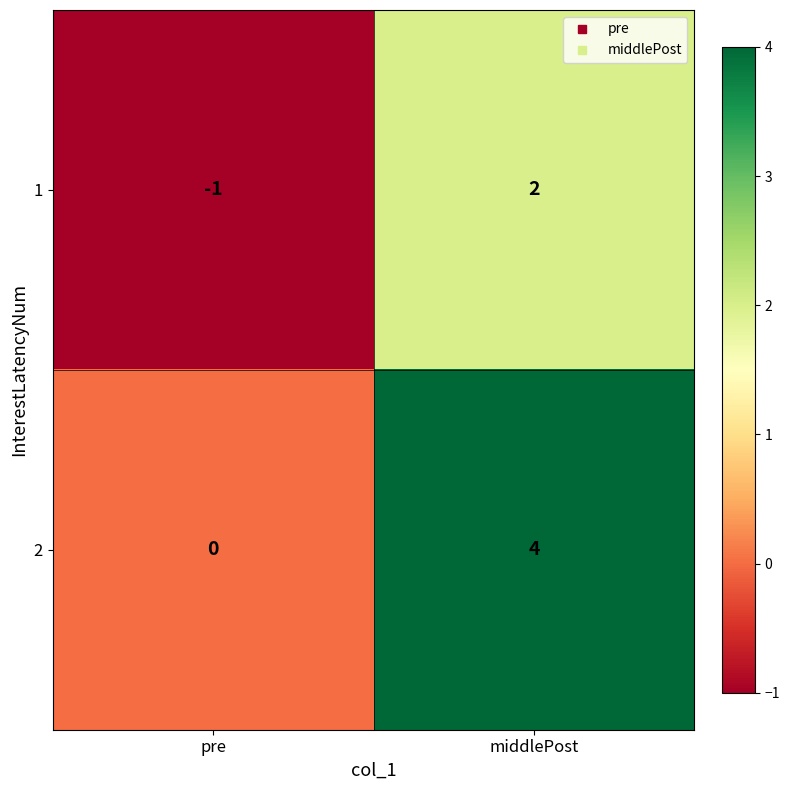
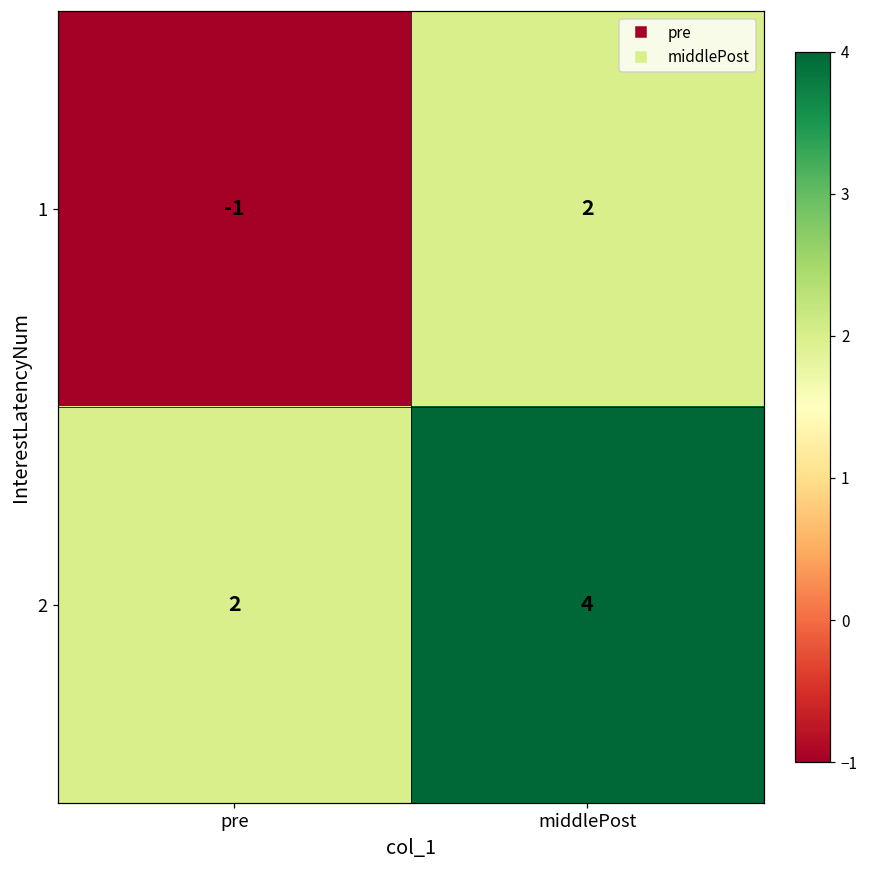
2, pre: 0 -> 2
